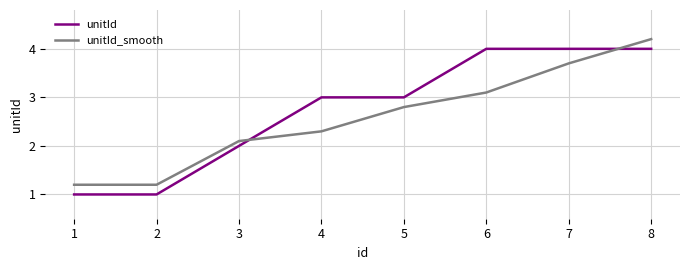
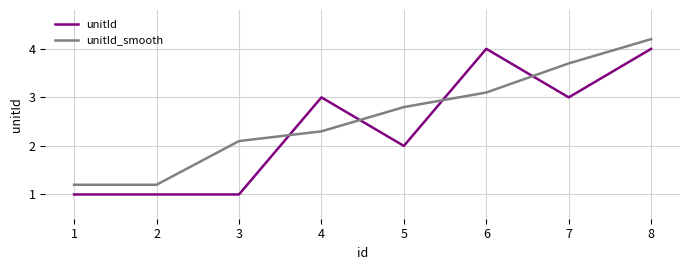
unitId, 3: 2 -> 1
unitId, 5: 3 -> 2
unitId, 7: 4 -> 3
